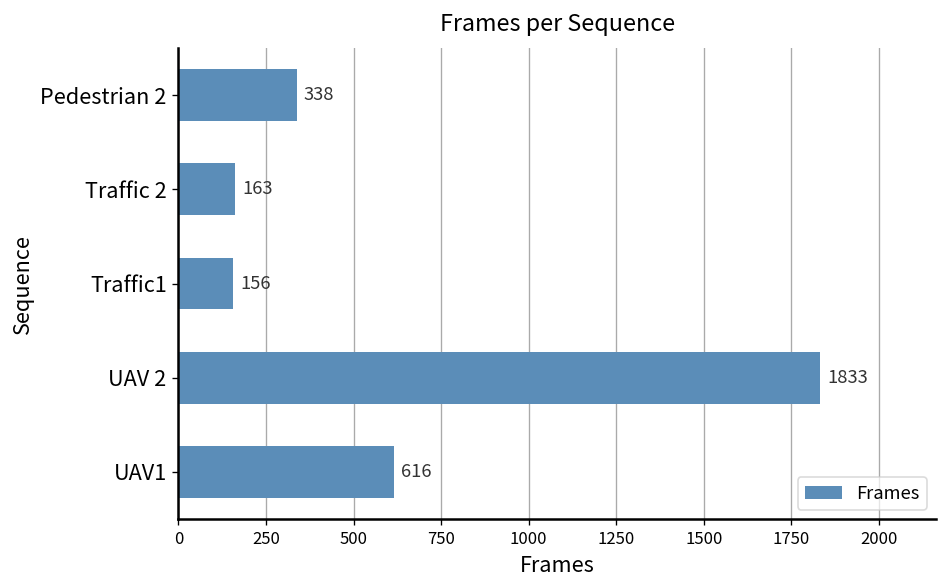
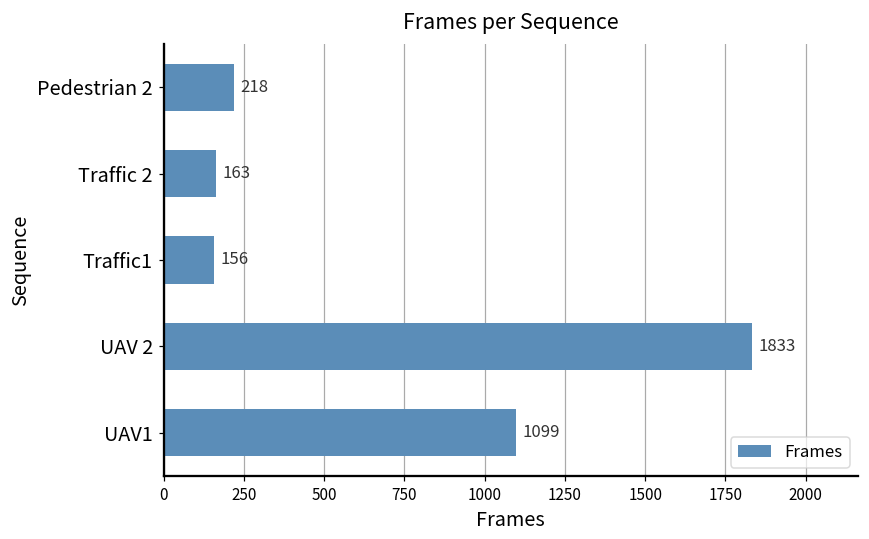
Pedestrian 2: 338 -> 218
UAV1: 616 -> 1099
